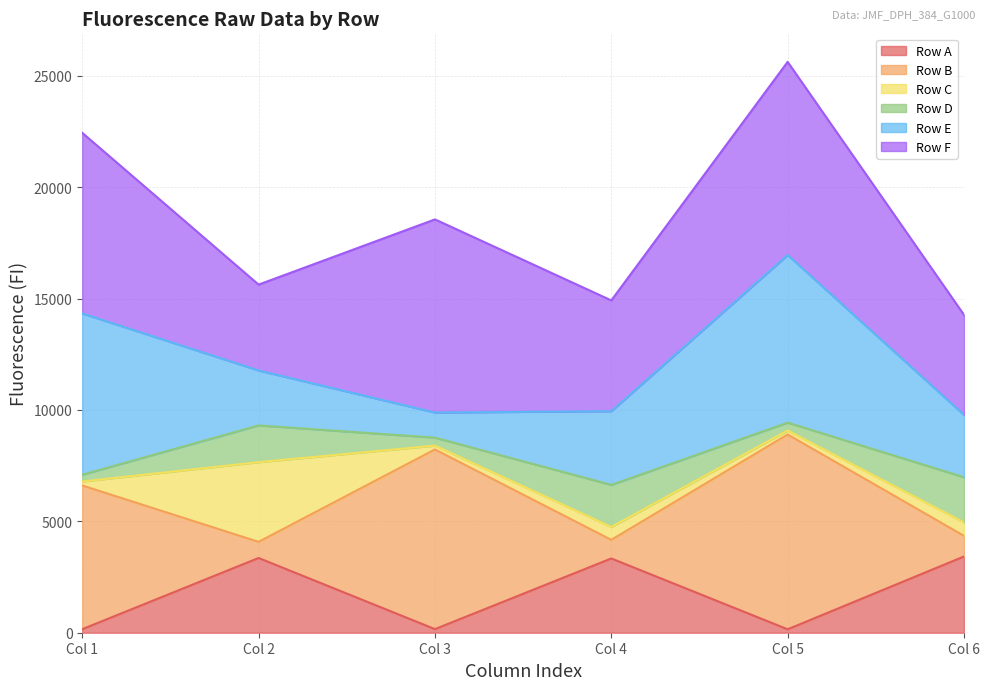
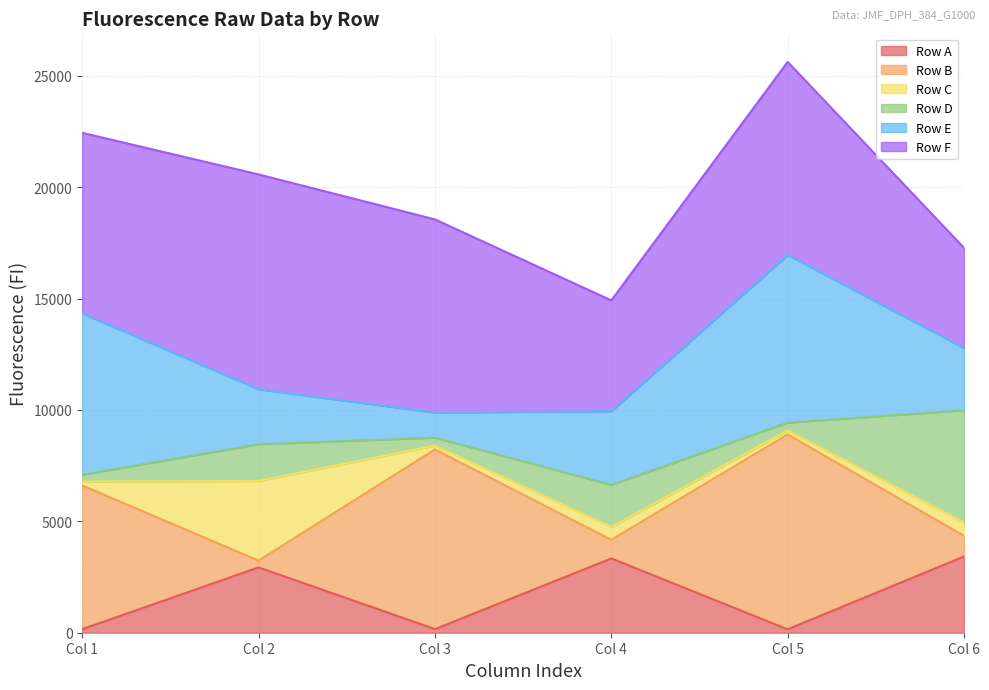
Row A, Col 2: 3400 -> 2900
Row B, Col 2: 700 -> 300
Row F, Col 2: 3900 -> 9600
Row D, Col 6: 2000 -> 5000
